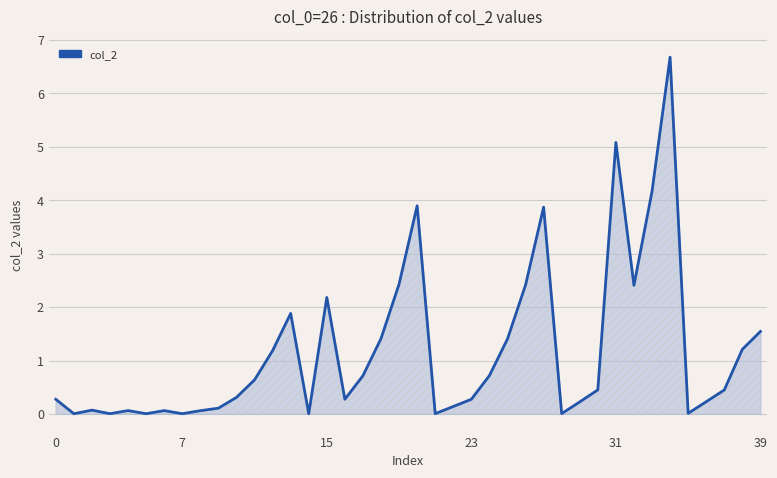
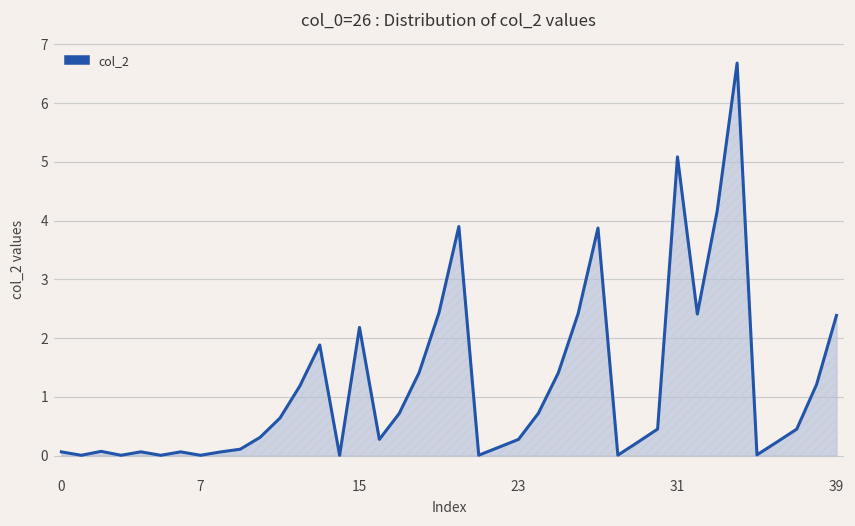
0: 0.3 -> 0.1
39: 1.5 -> 2.4
